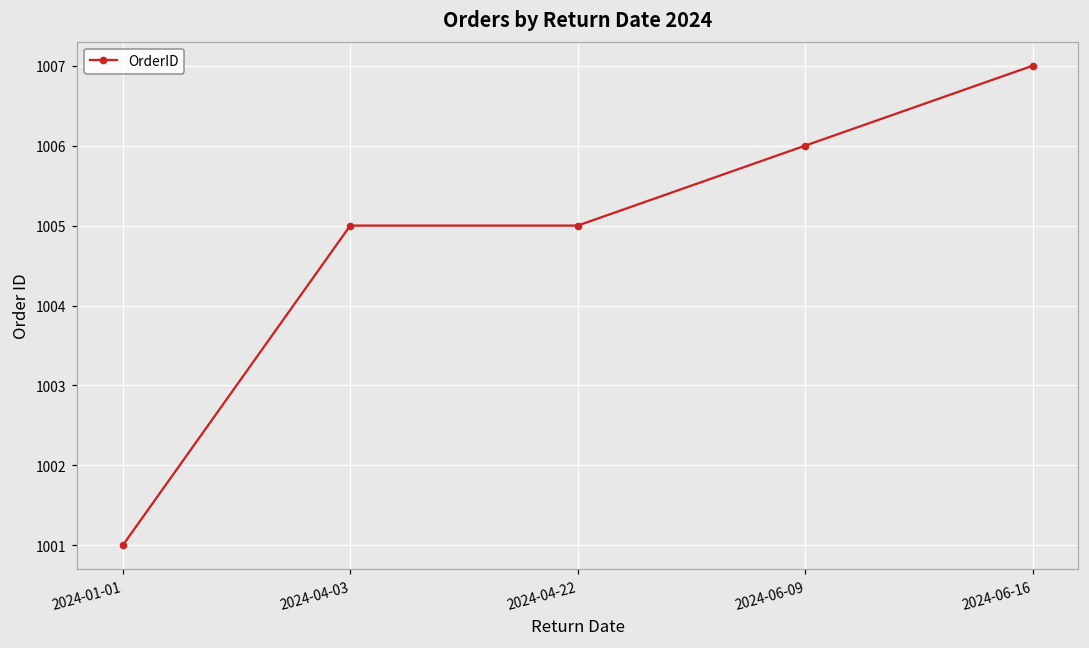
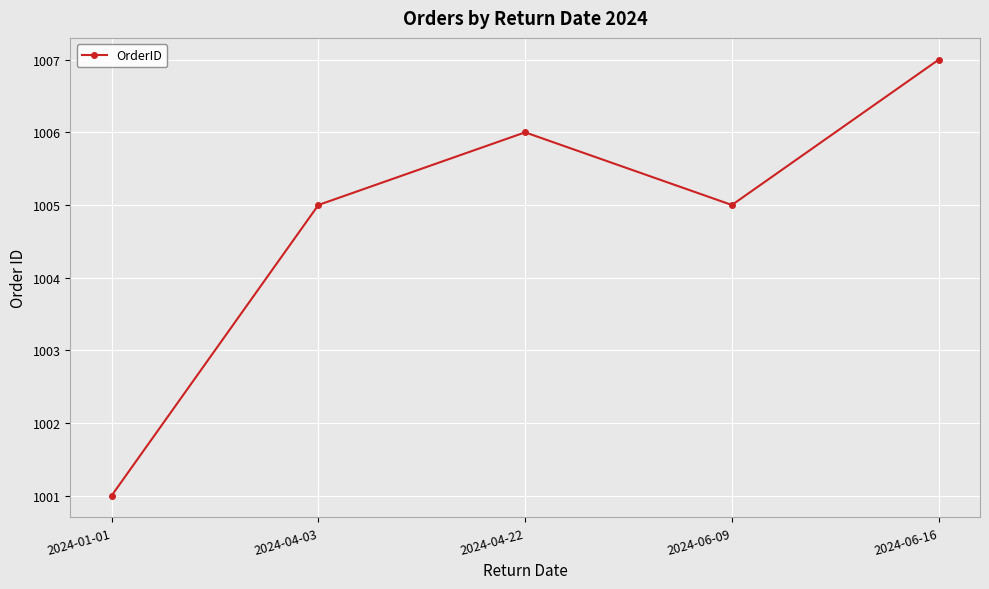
2024-04-22: 1005 -> 1006
2024-06-09: 1006 -> 1005
